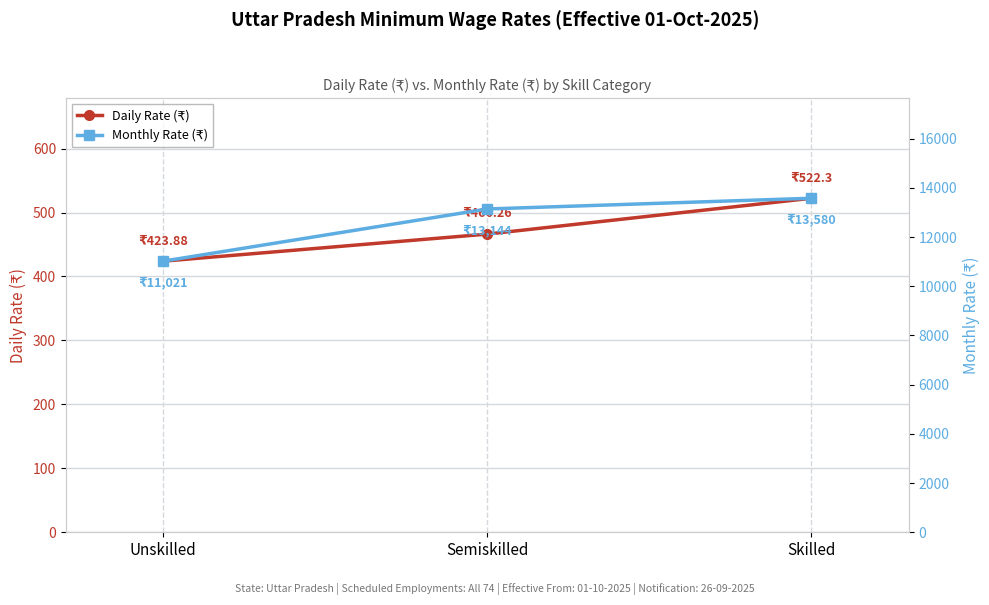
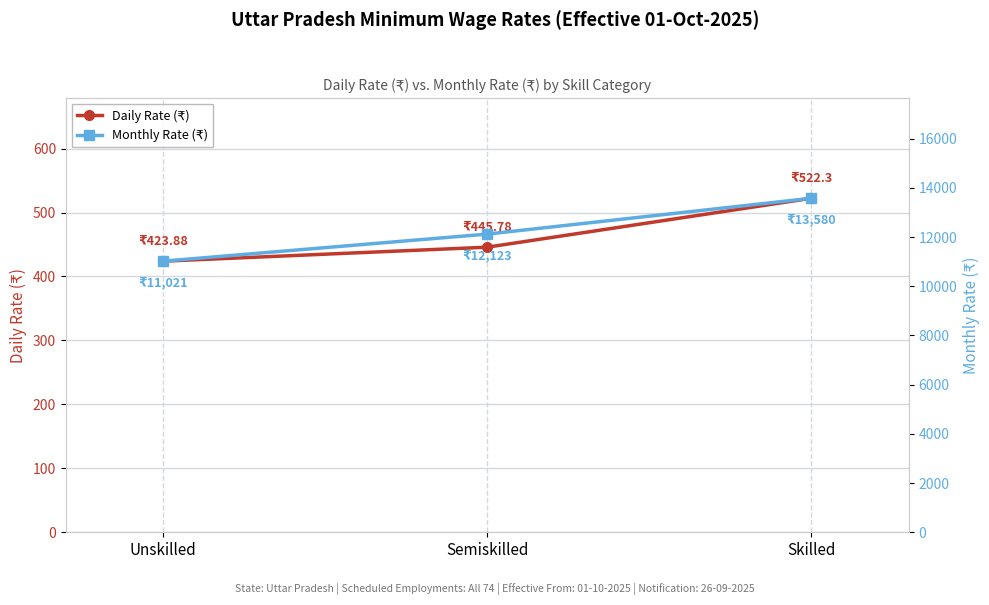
Daily Rate (₹), Semiskilled: 466.26 -> 445.78
Monthly Rate (₹), Semiskilled: 13,144 -> 12,123
